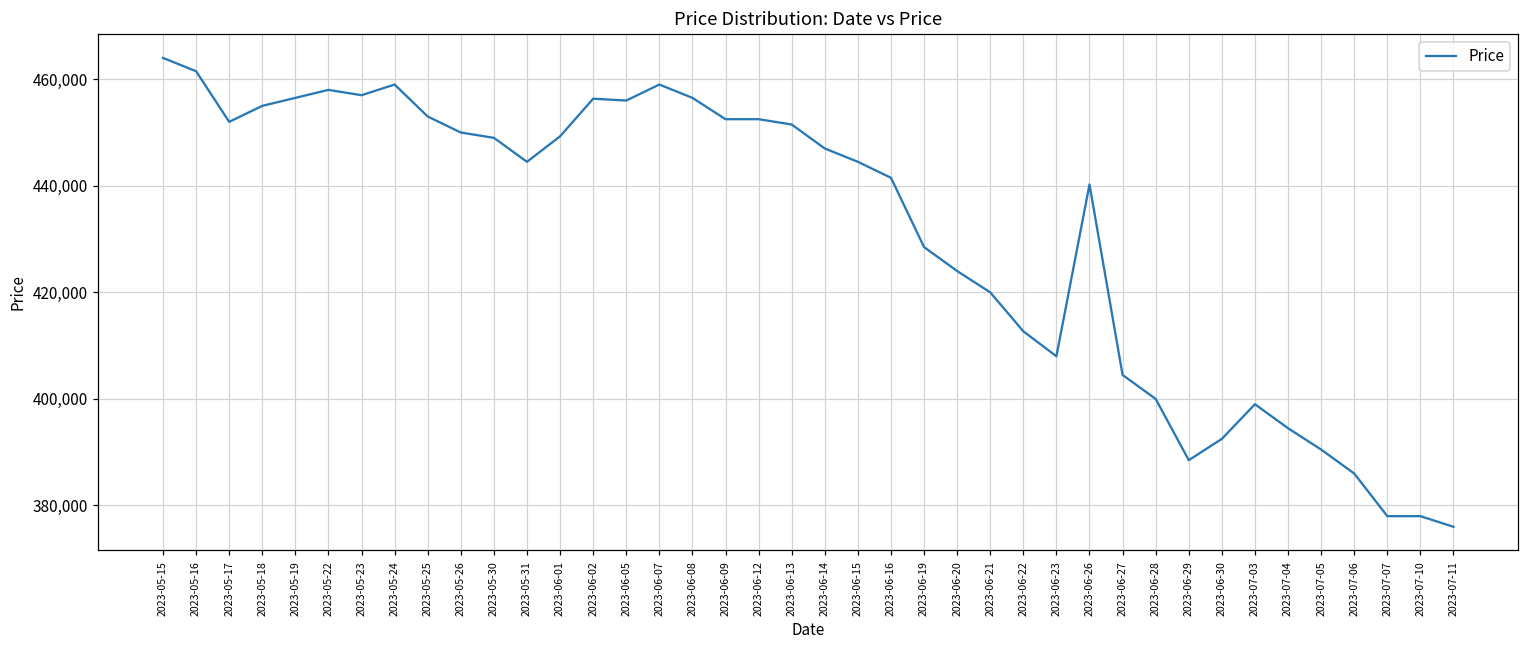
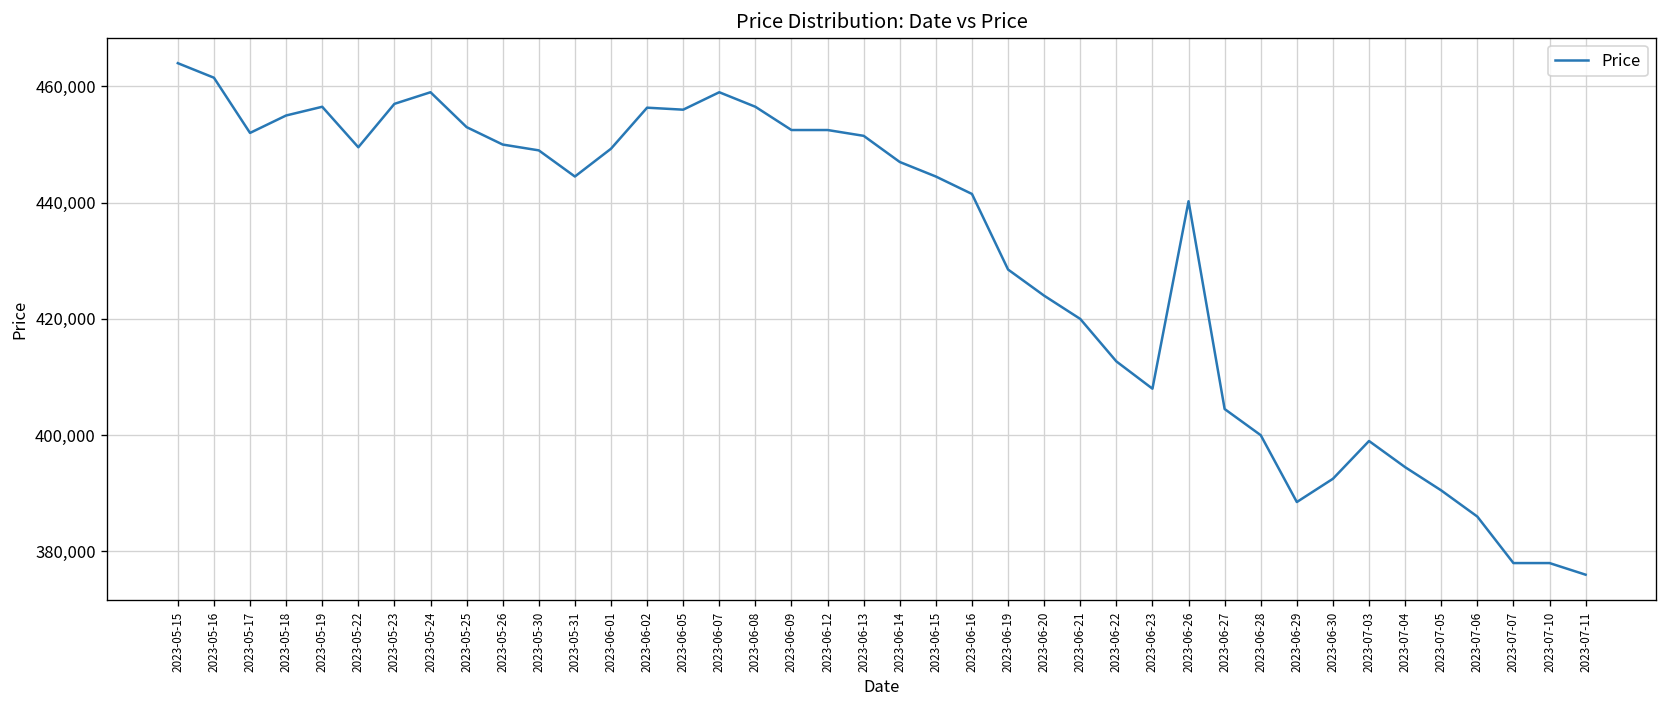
2023-05-22: 458,000 -> 450,000
